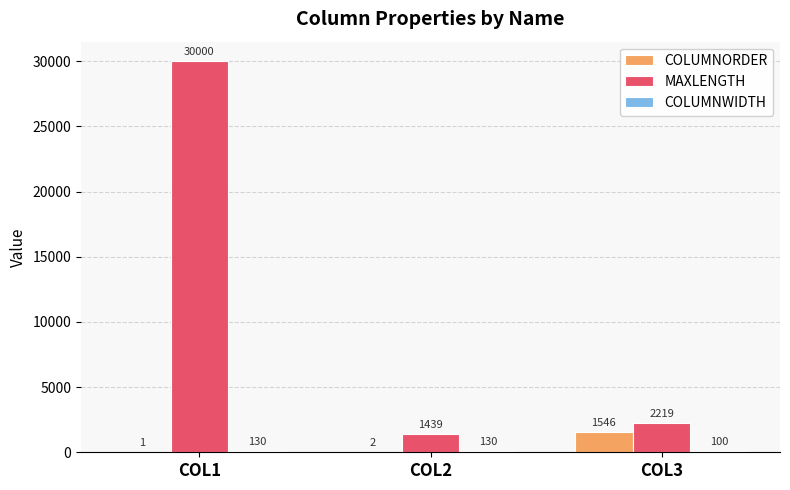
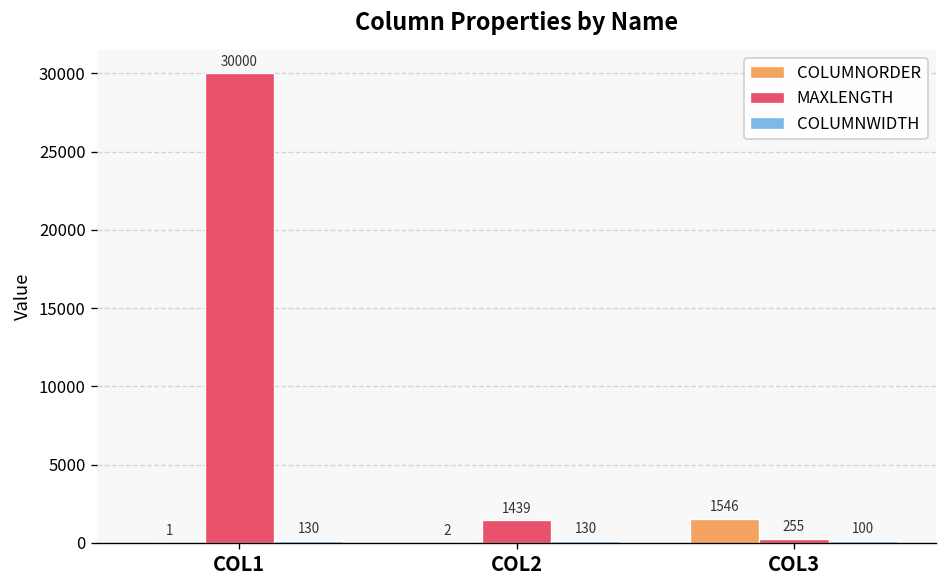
MAXLENGTH, COL3: 2219 -> 255
